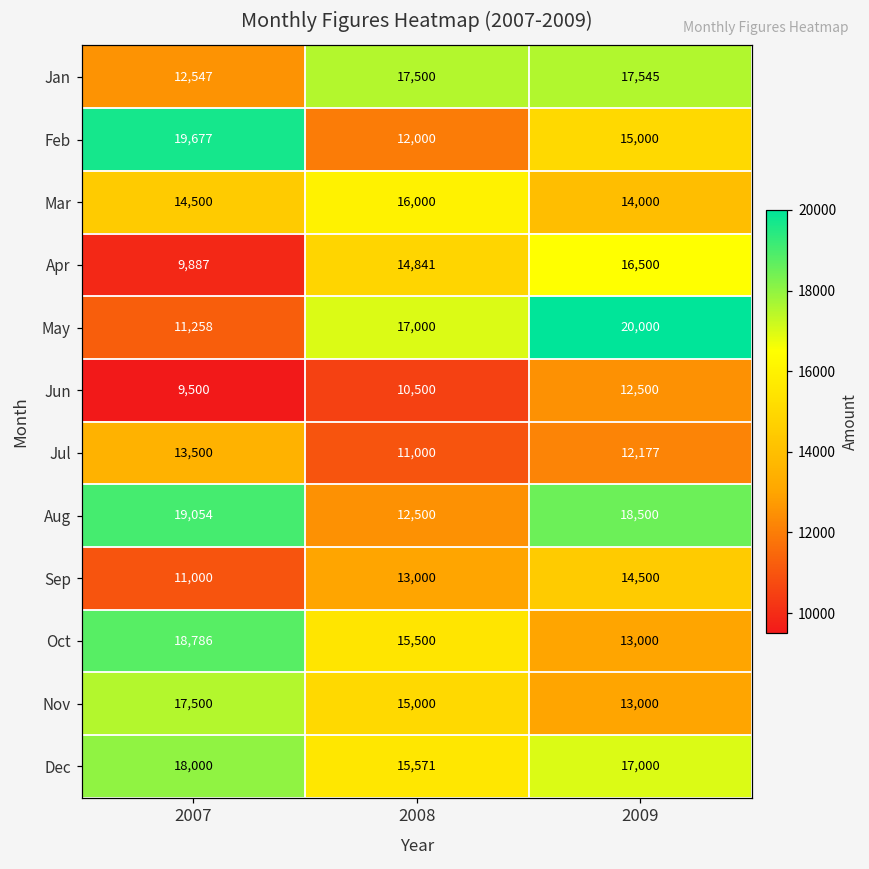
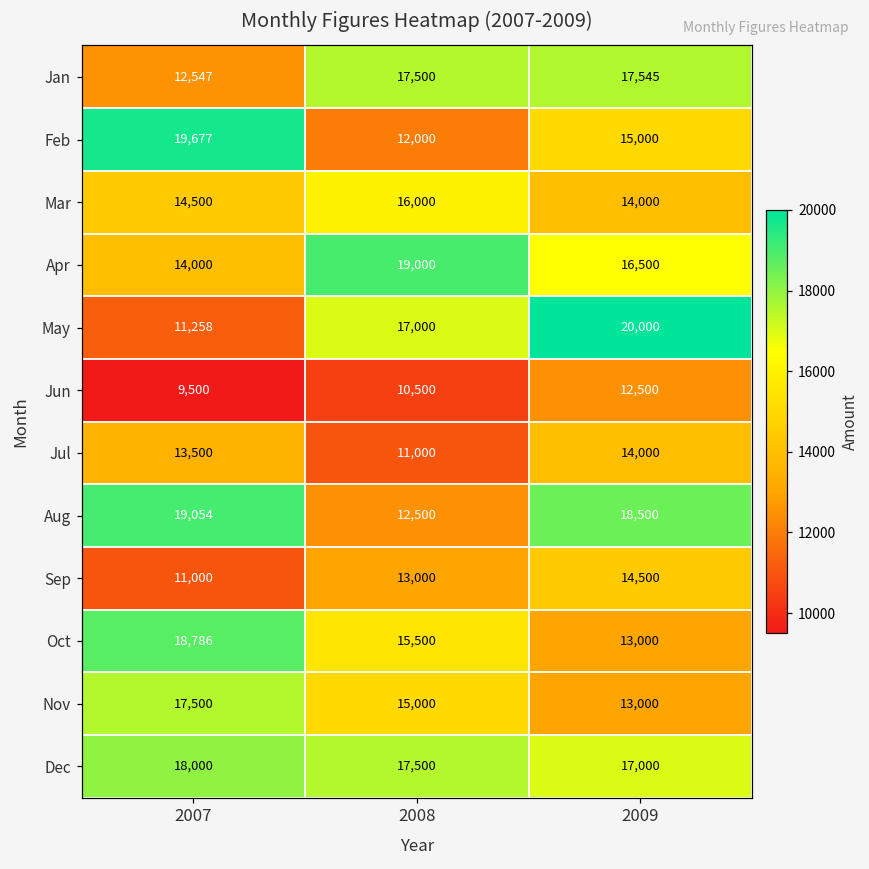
Apr, 2007: 9,887 -> 14,000
Apr, 2008: 14,841 -> 19,000
Jul, 2009: 12,177 -> 14,000
Dec, 2008: 15,571 -> 17,500
